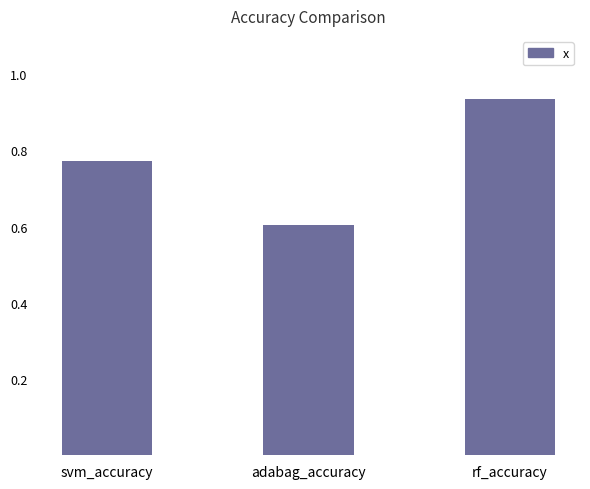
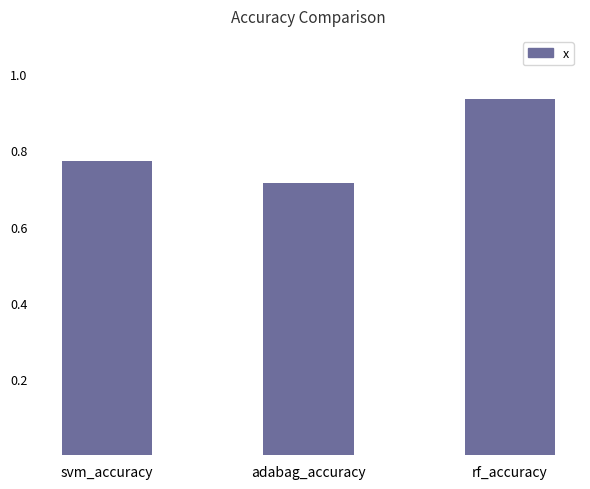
adabag_accuracy: 0.60 -> 0.71
